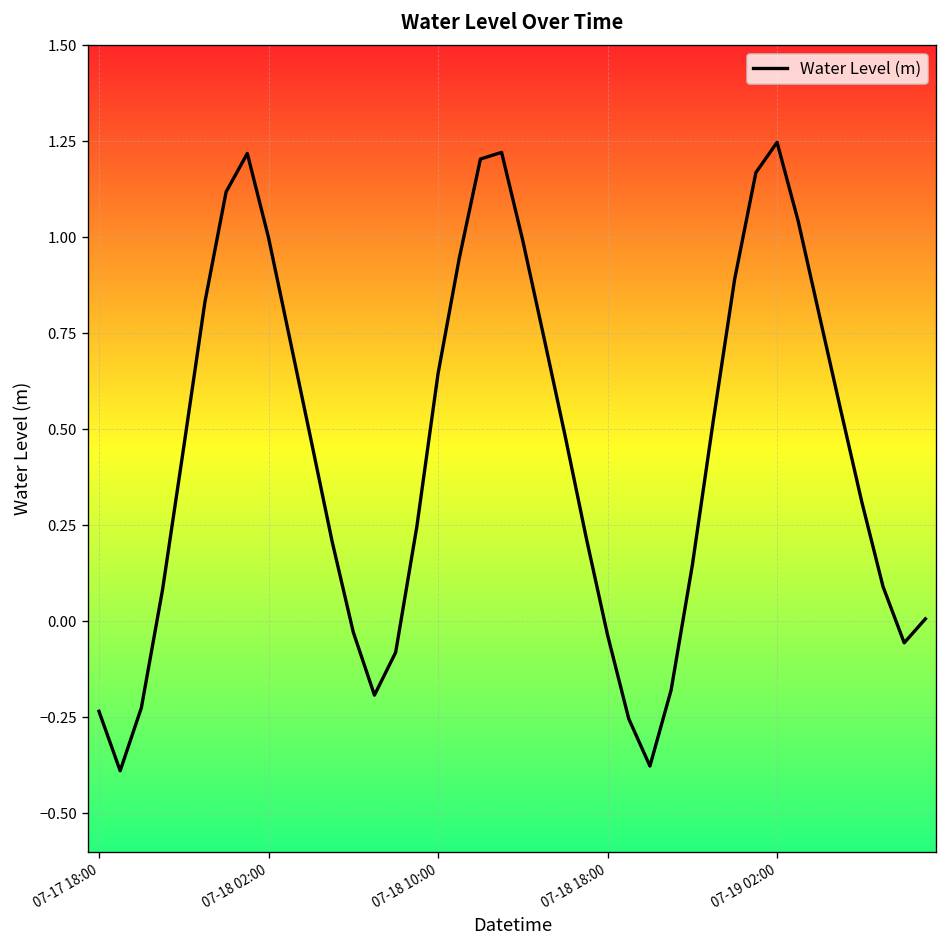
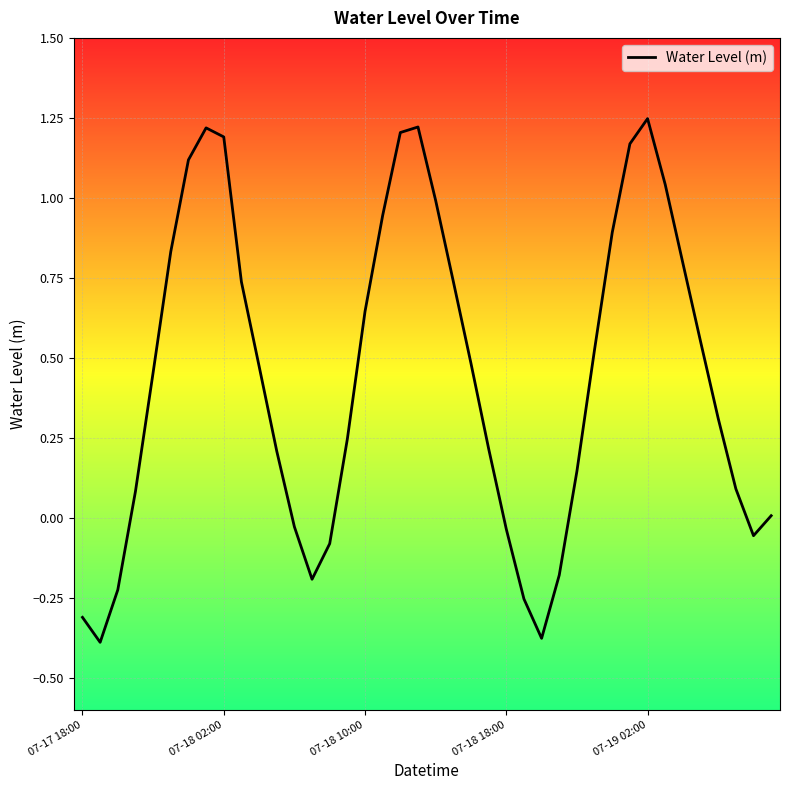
07-17 18:00: -0.23 -> -0.31
07-18 02:00: 1.00 -> 1.19
